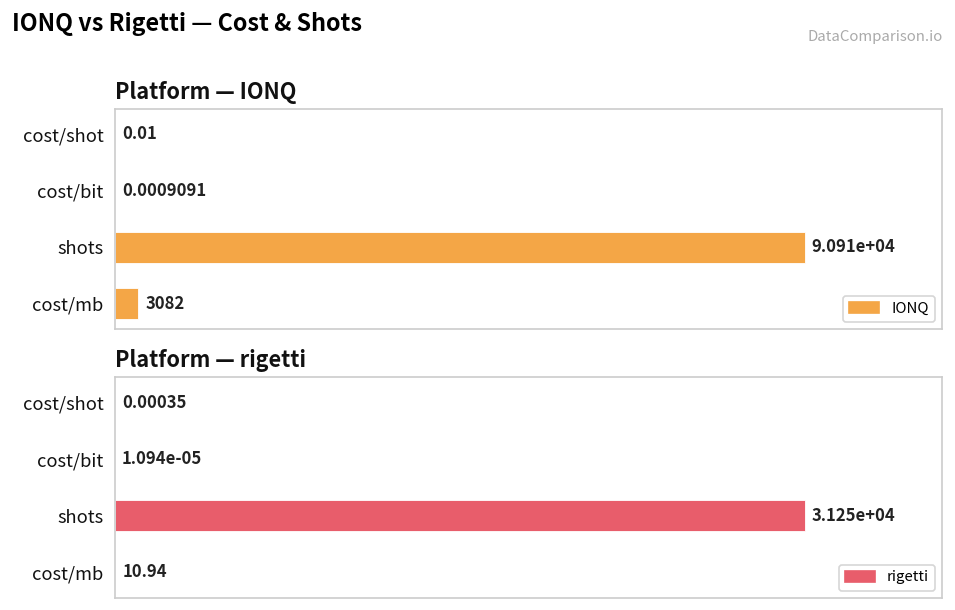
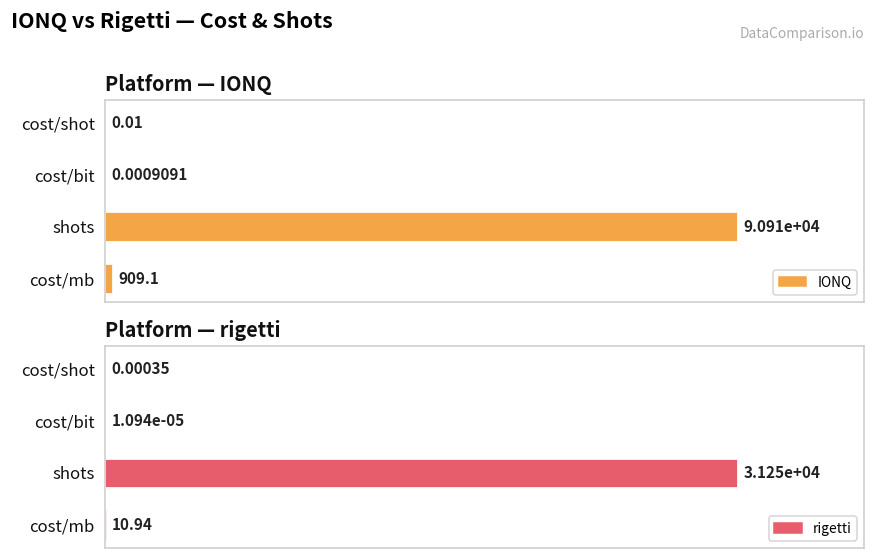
Platform — IONQ, cost/mb: 3082 -> 909.1
